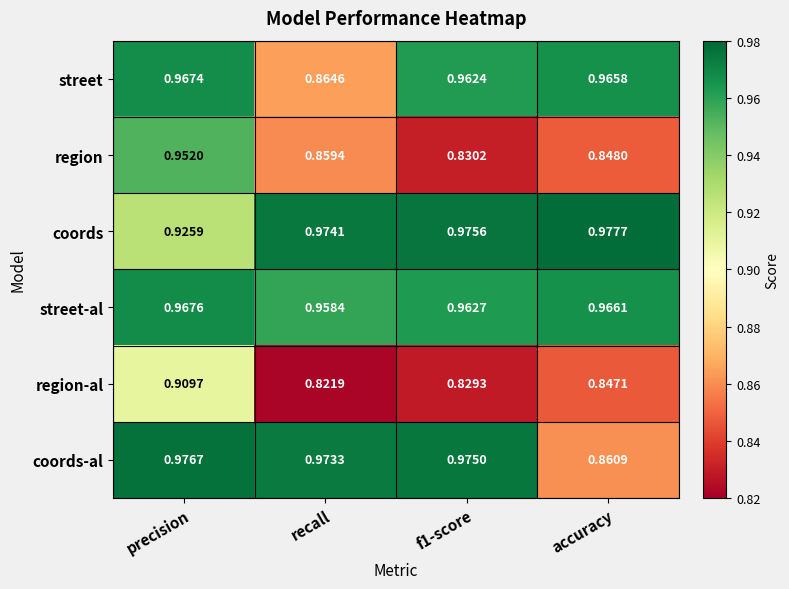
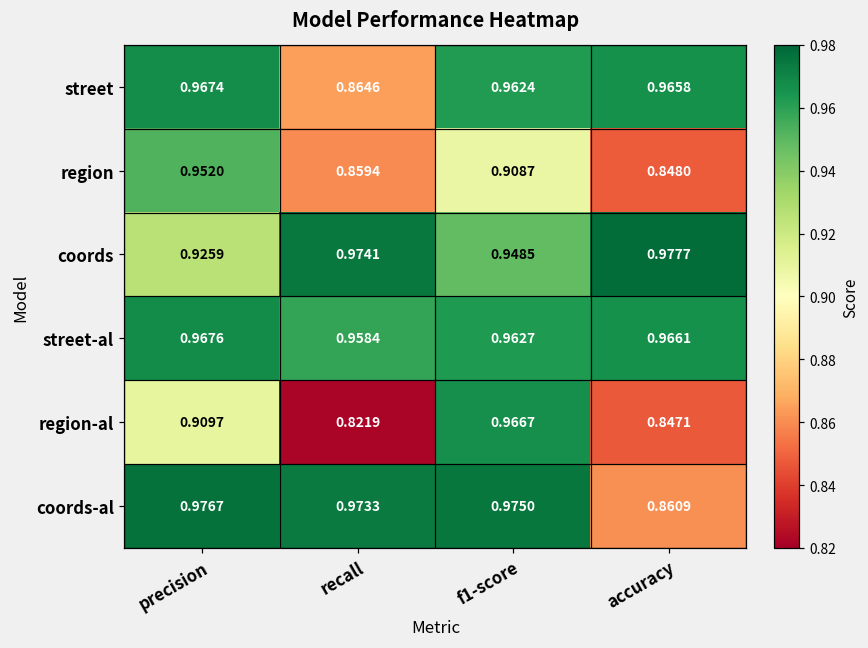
region, f1-score: 0.8302 -> 0.9087
coords, f1-score: 0.9756 -> 0.9485
region-al, f1-score: 0.8293 -> 0.9667
